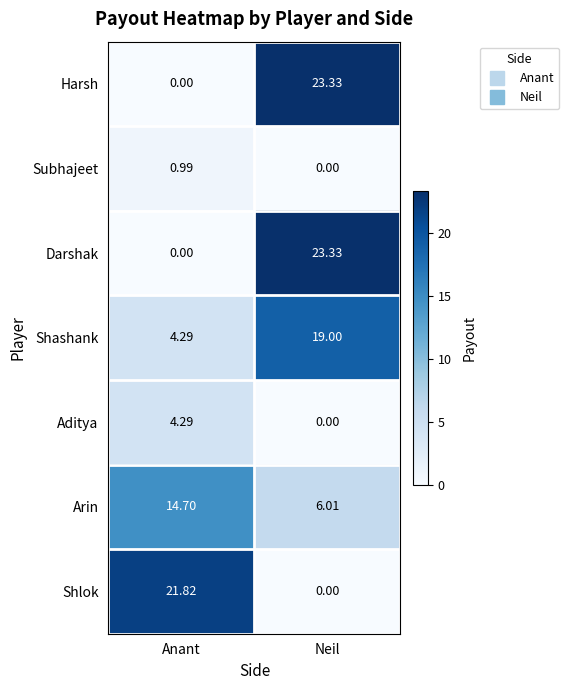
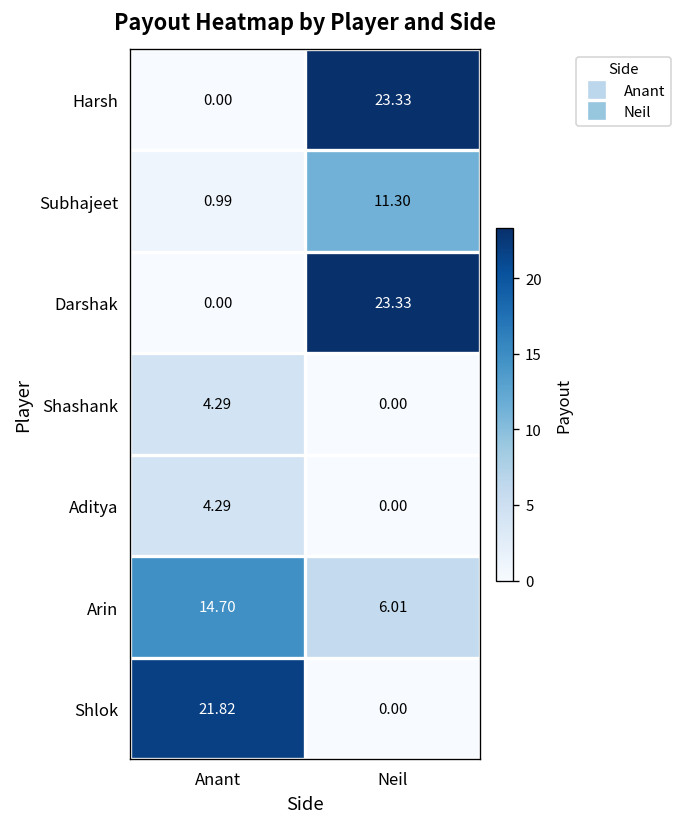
Subhajeet, Neil: 0.00 -> 11.30
Shashank, Neil: 19.00 -> 0.00
